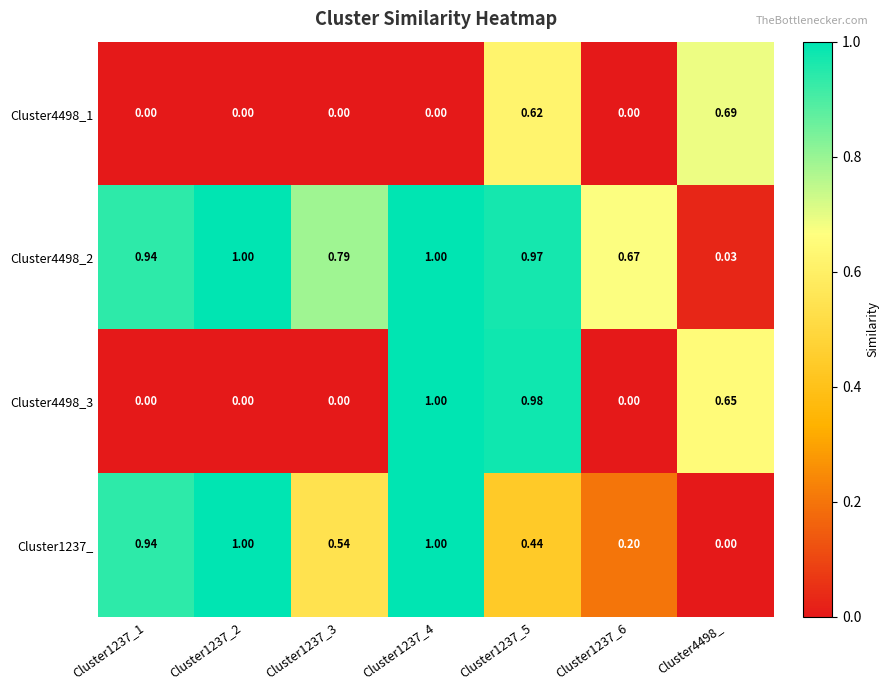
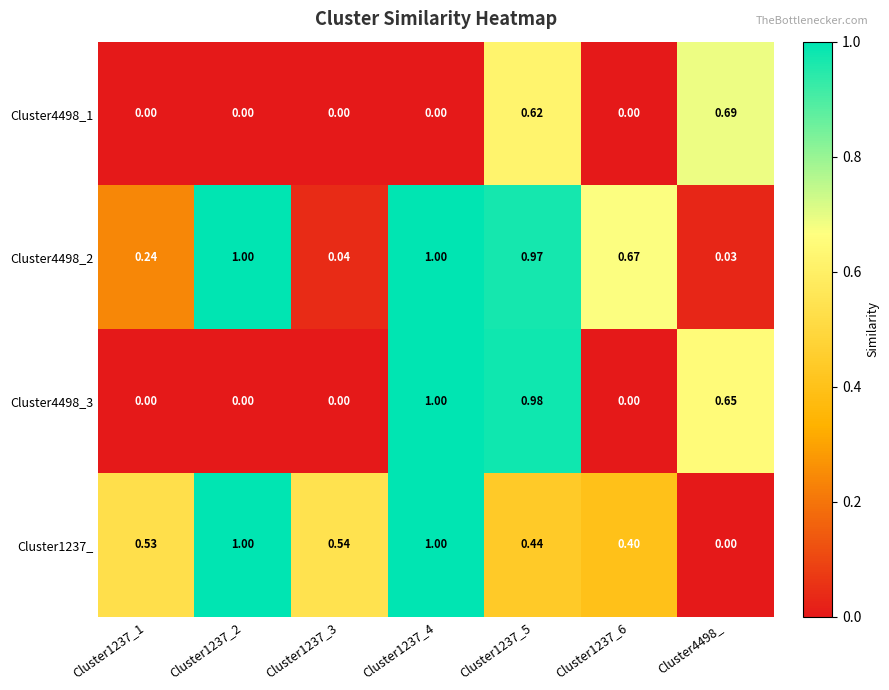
Cluster4498_2, Cluster1237_1: 0.94 -> 0.24
Cluster4498_2, Cluster1237_3: 0.79 -> 0.04
Cluster1237_, Cluster1237_1: 0.94 -> 0.53
Cluster1237_, Cluster1237_6: 0.20 -> 0.40
